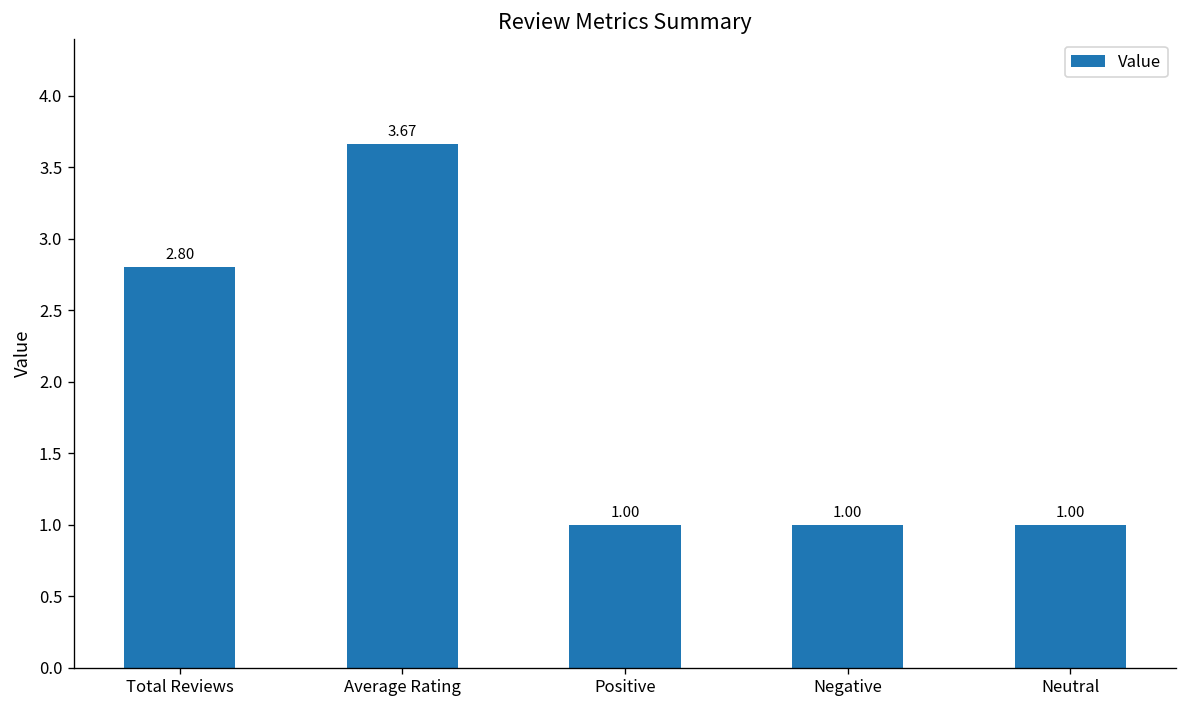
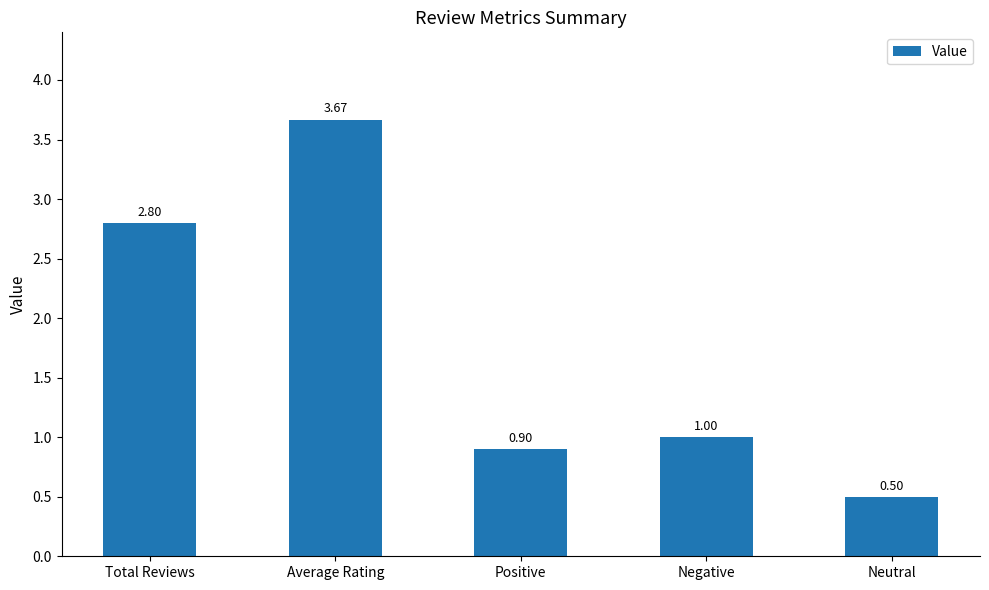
Positive: 1.00 -> 0.90
Neutral: 1.00 -> 0.50
